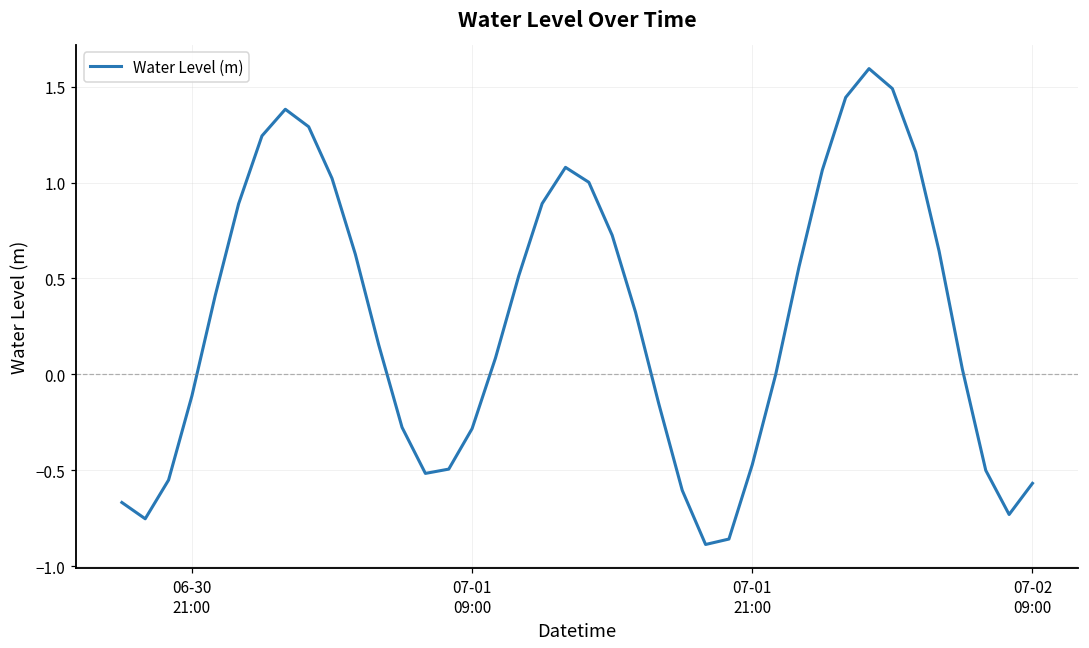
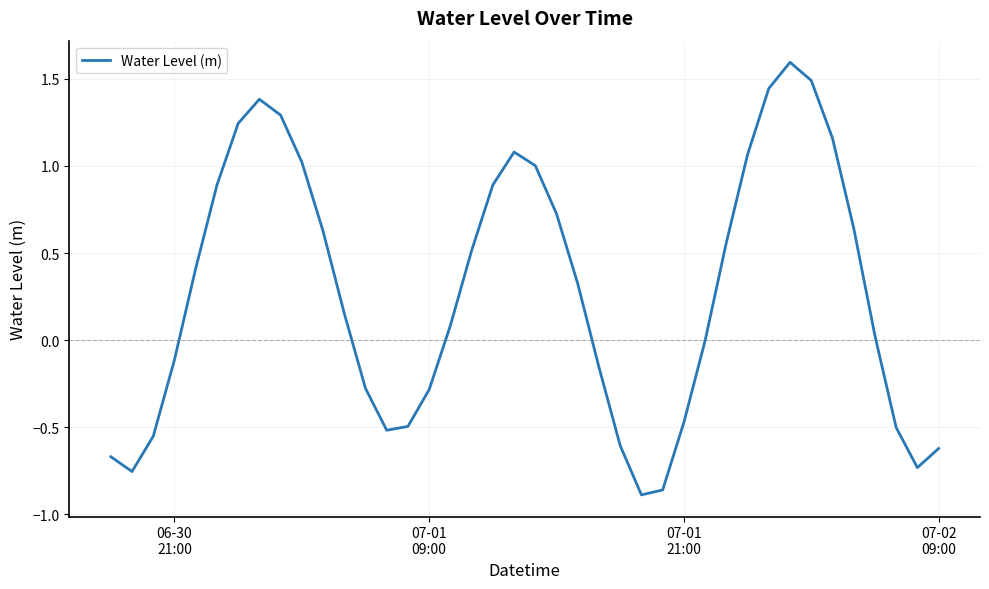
07-02 09:00: -0.57 -> -0.62
